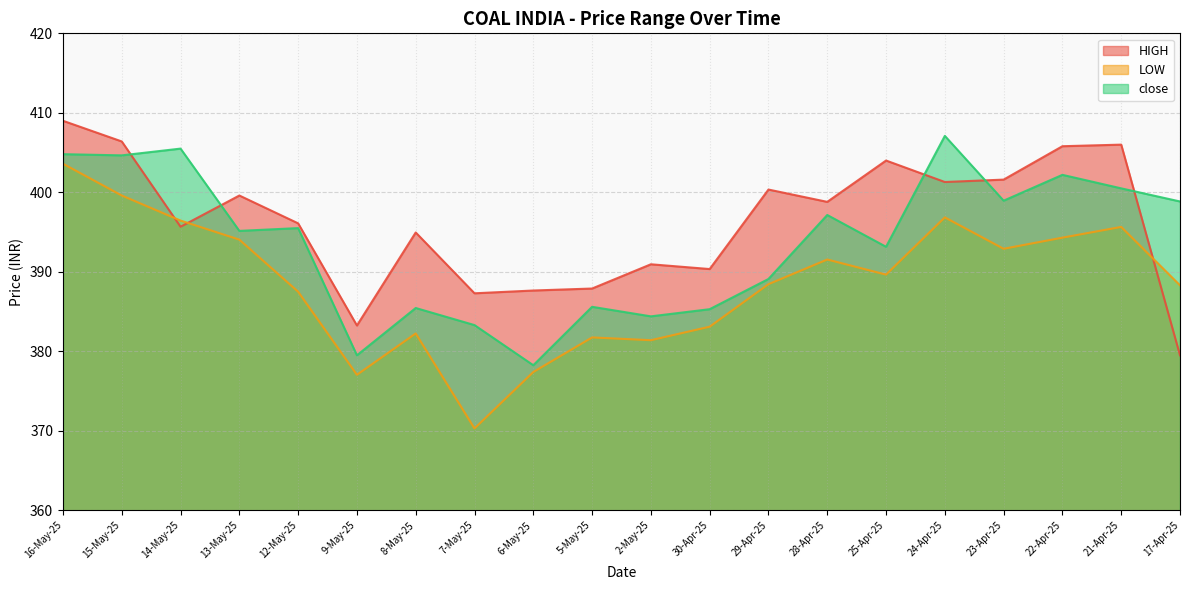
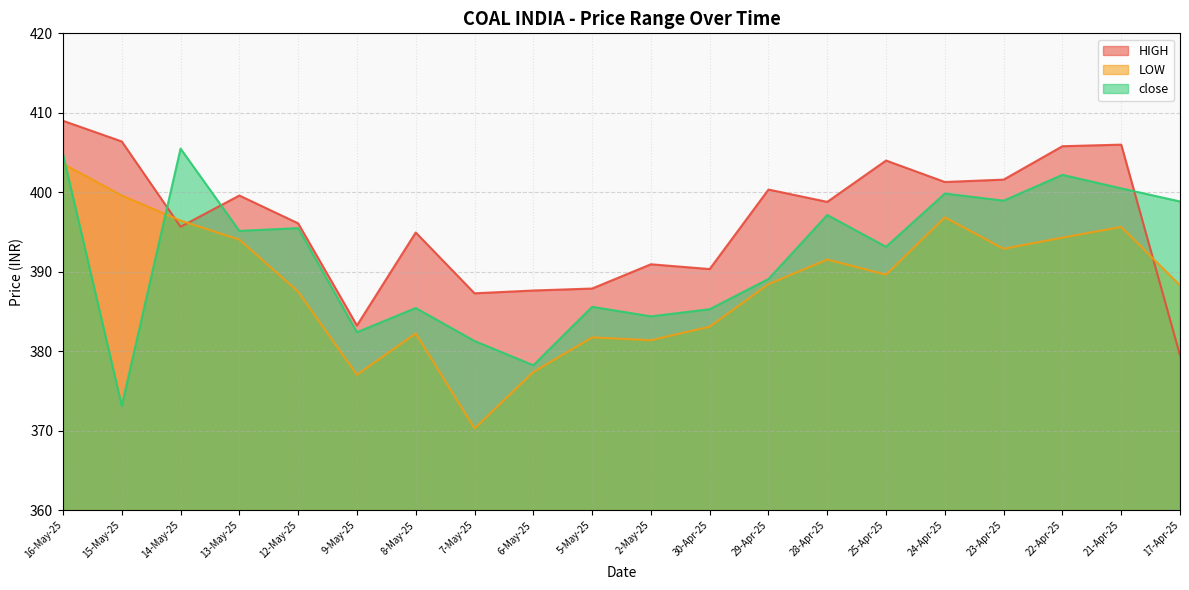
close, 15-May-25: 405 -> 373
close, 9-May-25: 380 -> 382
close, 7-May-25: 383 -> 381
close, 24-Apr-25: 407 -> 400
